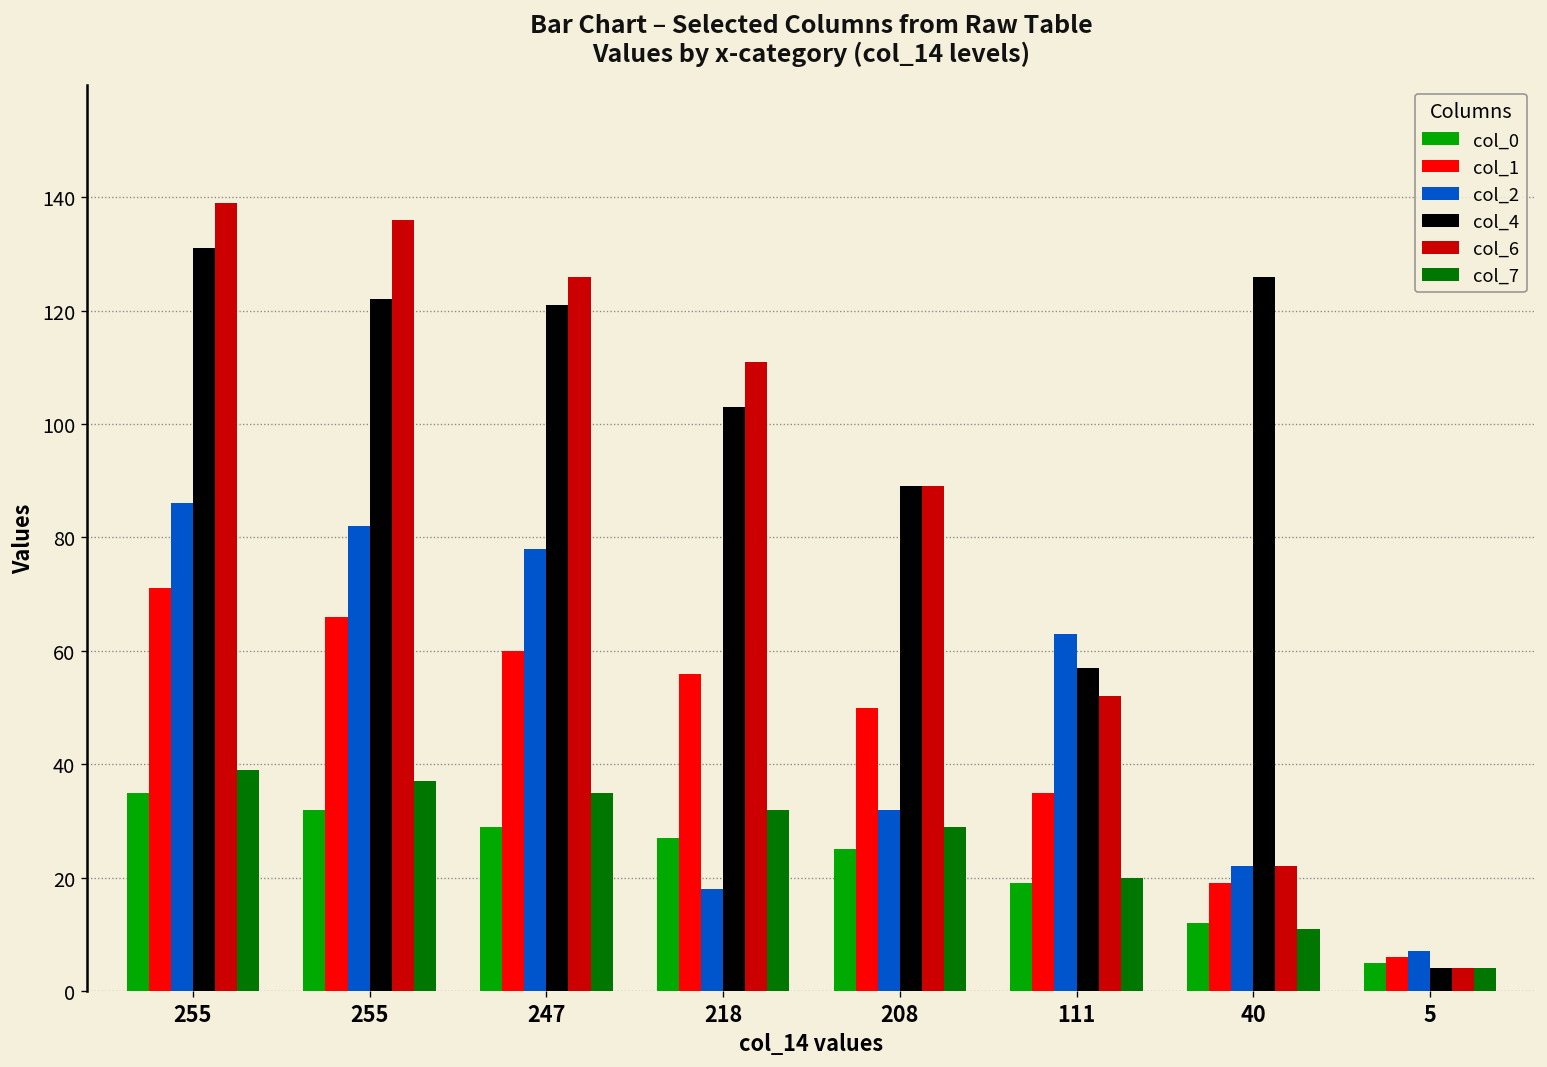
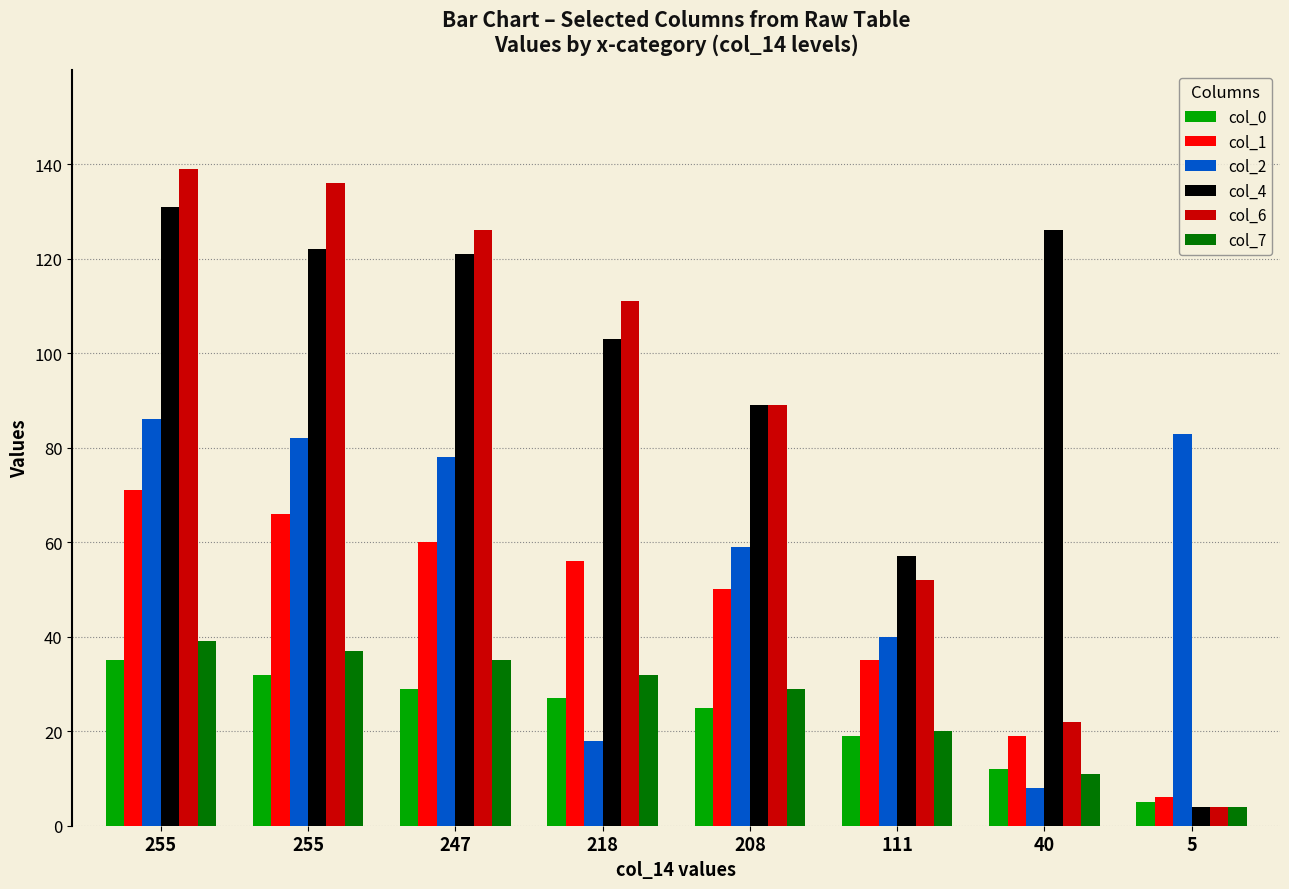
col_2, 208: 32 -> 59
col_2, 111: 63 -> 40
col_2, 40: 22 -> 8
col_2, 5: 7 -> 83
